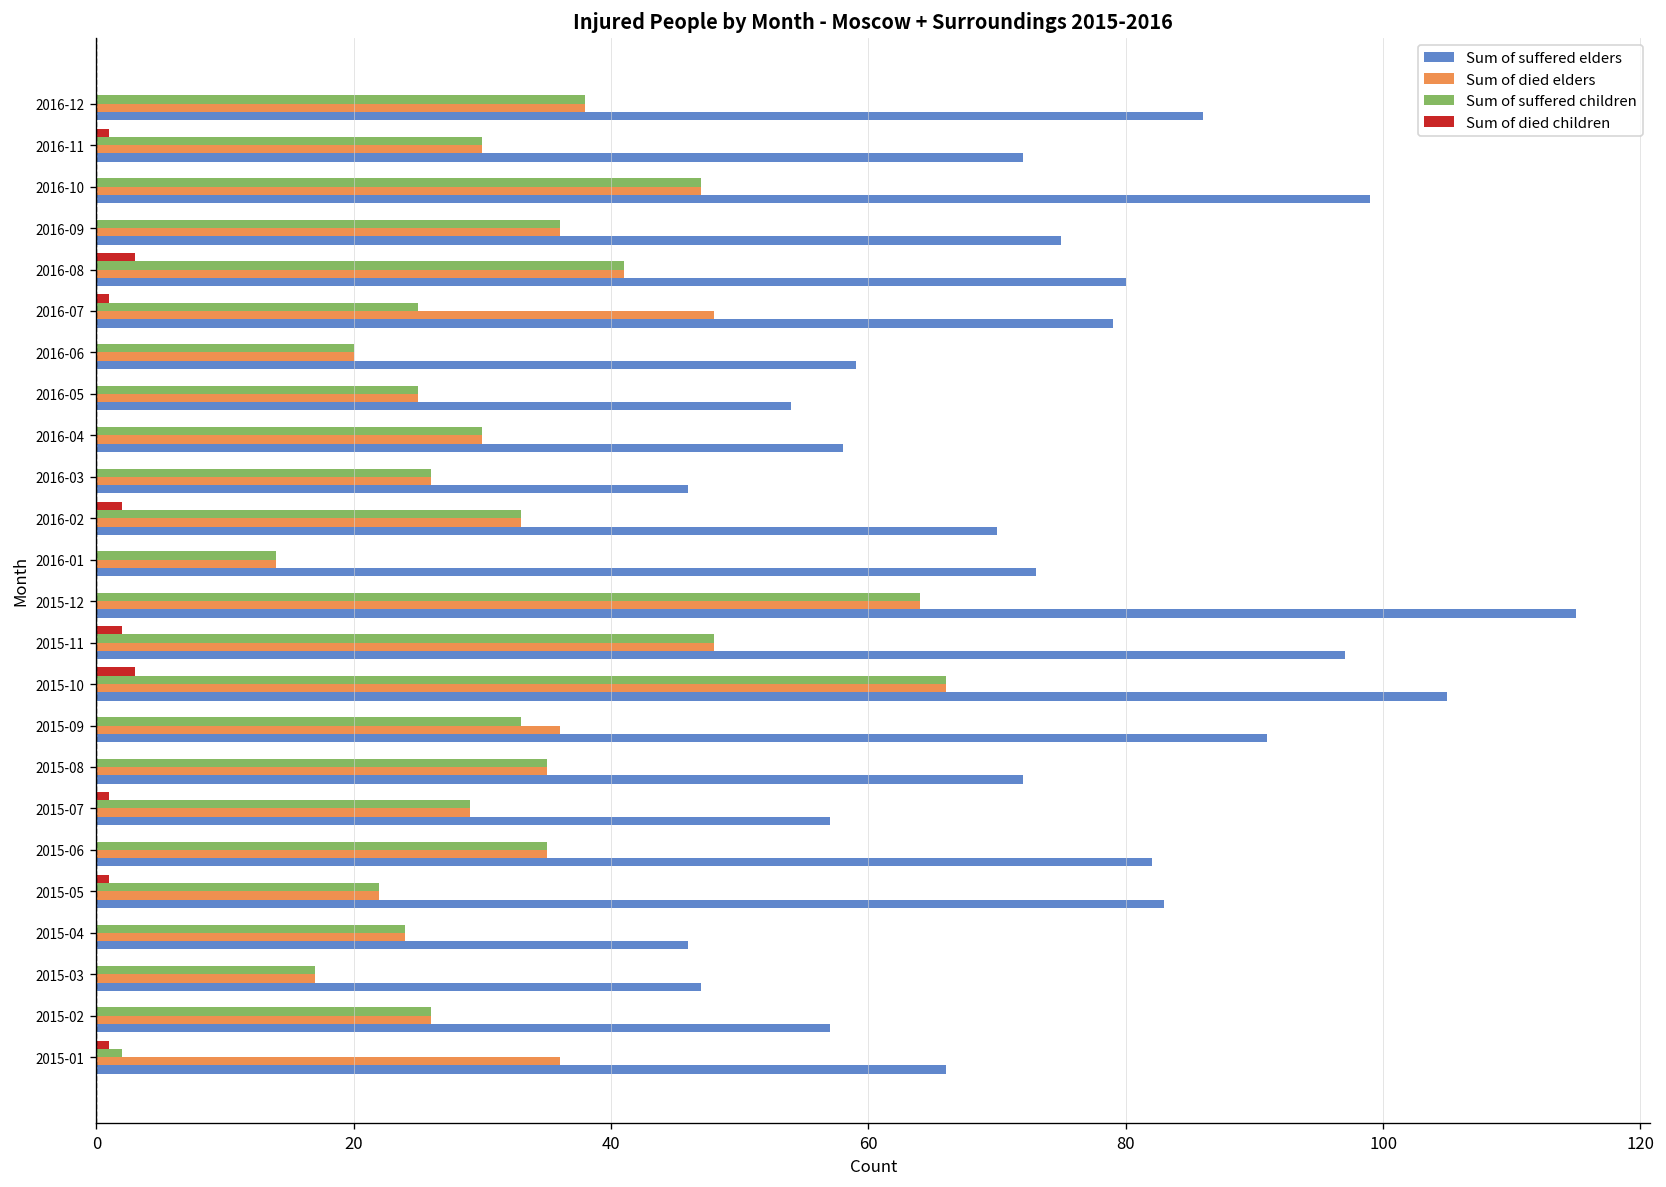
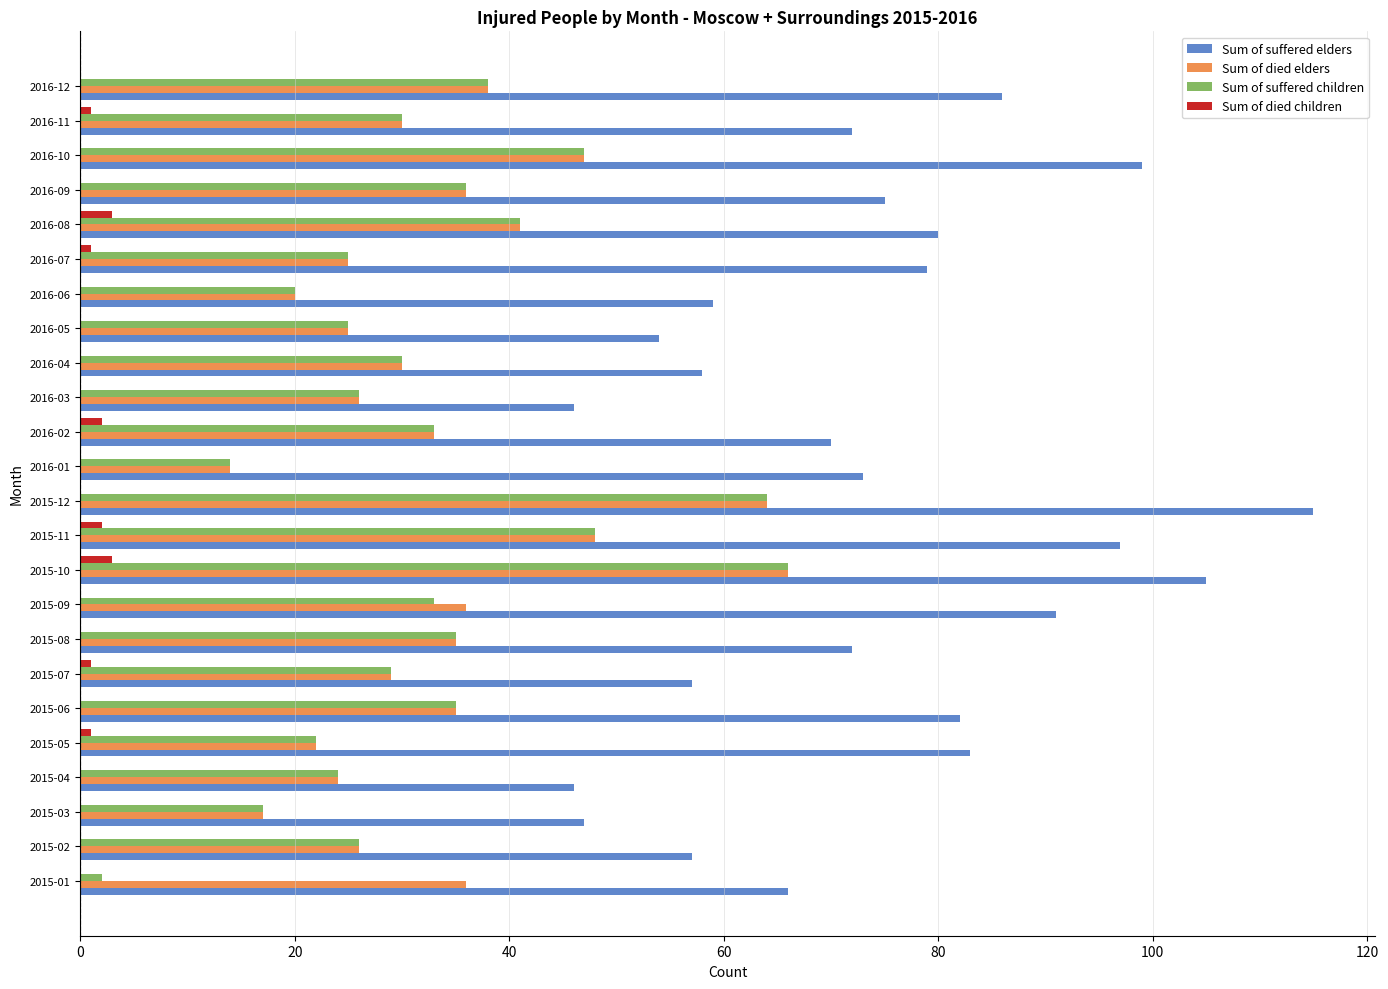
Sum of died elders, 2016-07: 48 -> 25
Sum of died children, 2015-01: 1 -> 0
